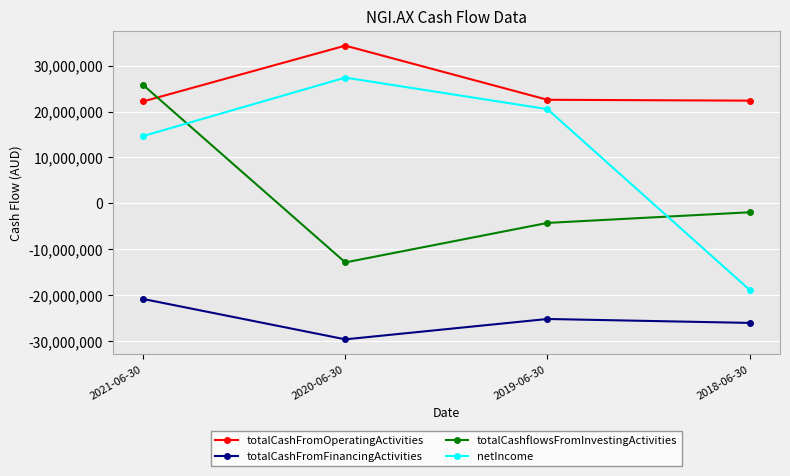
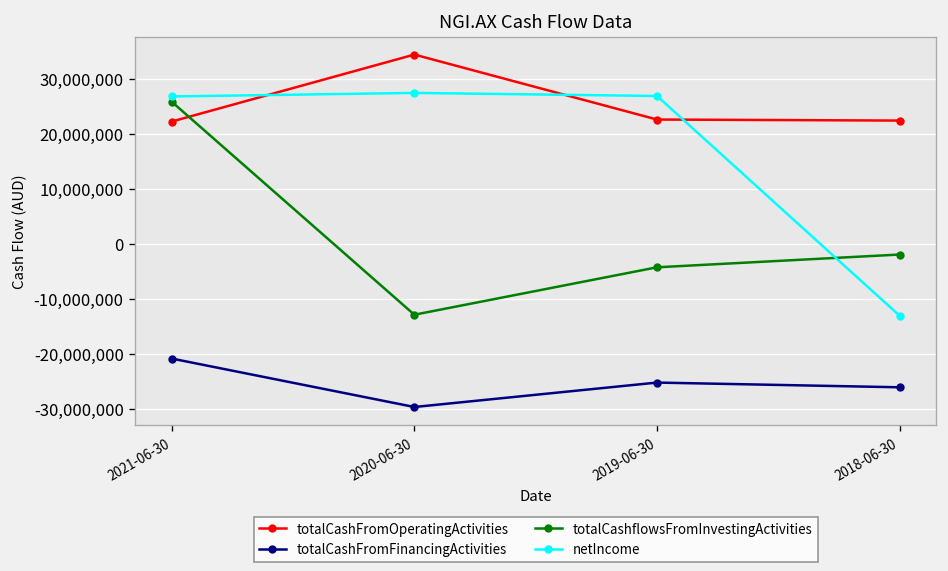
netIncome, 2021-06-30: 15,000,000 -> 27,000,000
netIncome, 2019-06-30: 21,000,000 -> 27,000,000
netIncome, 2018-06-30: -19,000,000 -> -13,000,000
